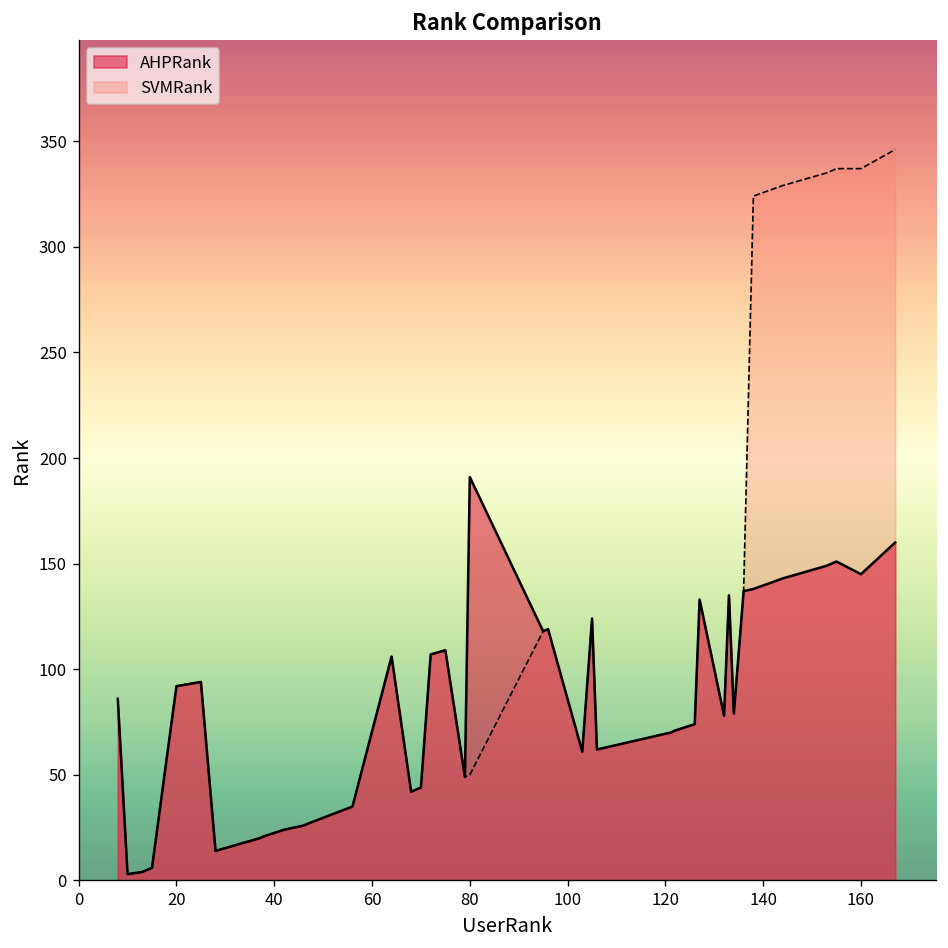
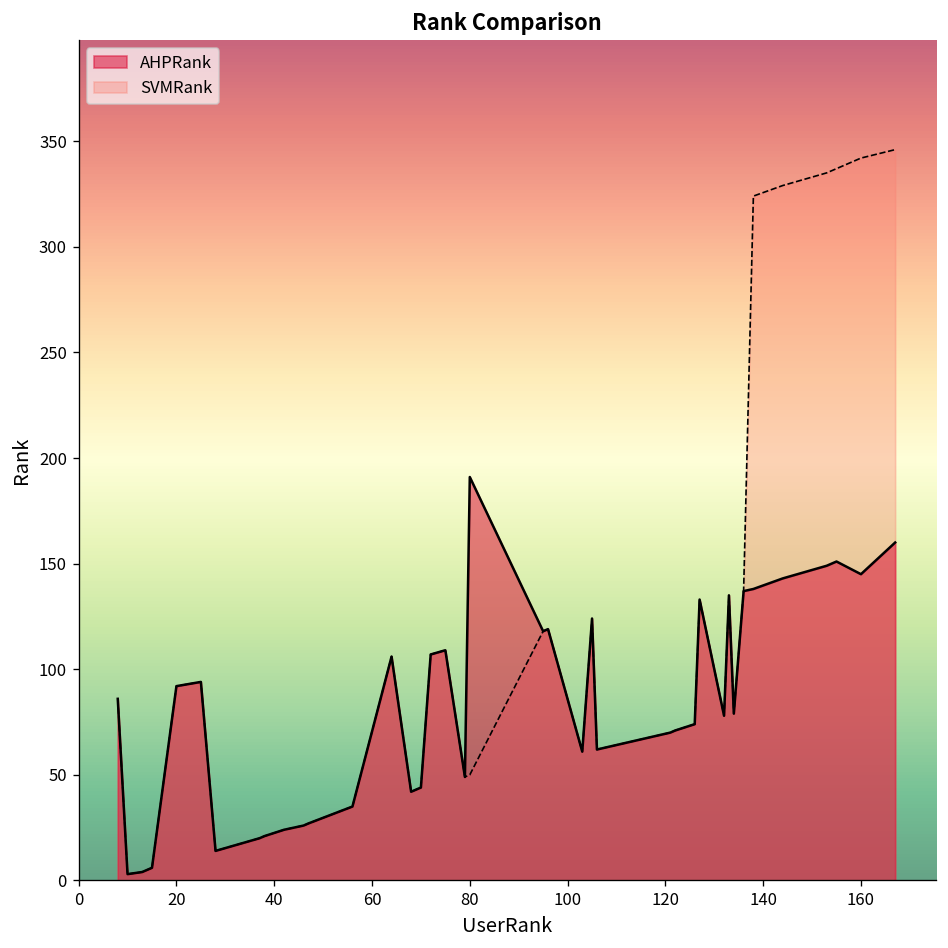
SVMRank, 160: 337 -> 342
